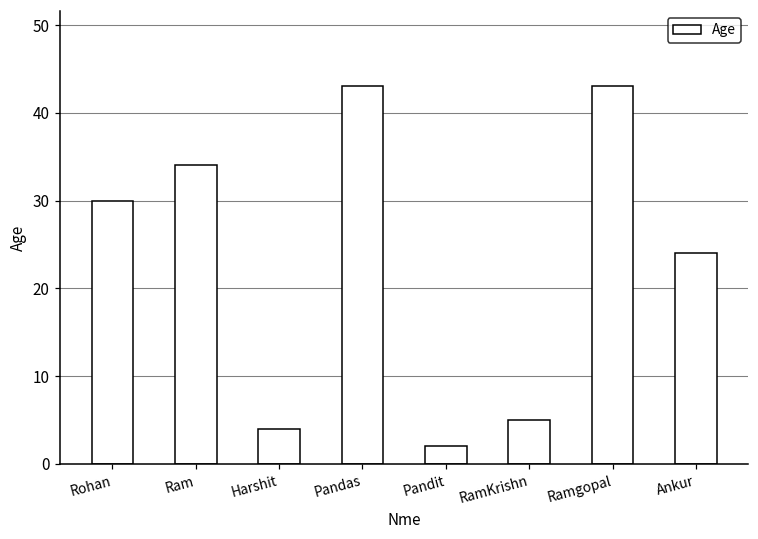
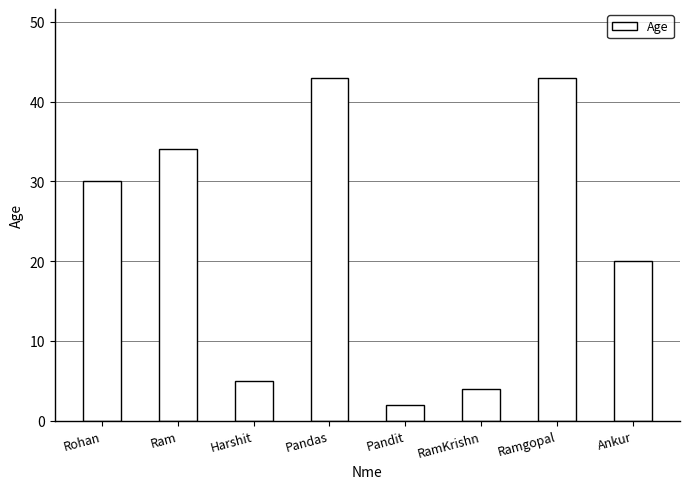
Harshit: 4 -> 5
RamKrishn: 5 -> 4
Ankur: 24 -> 20
